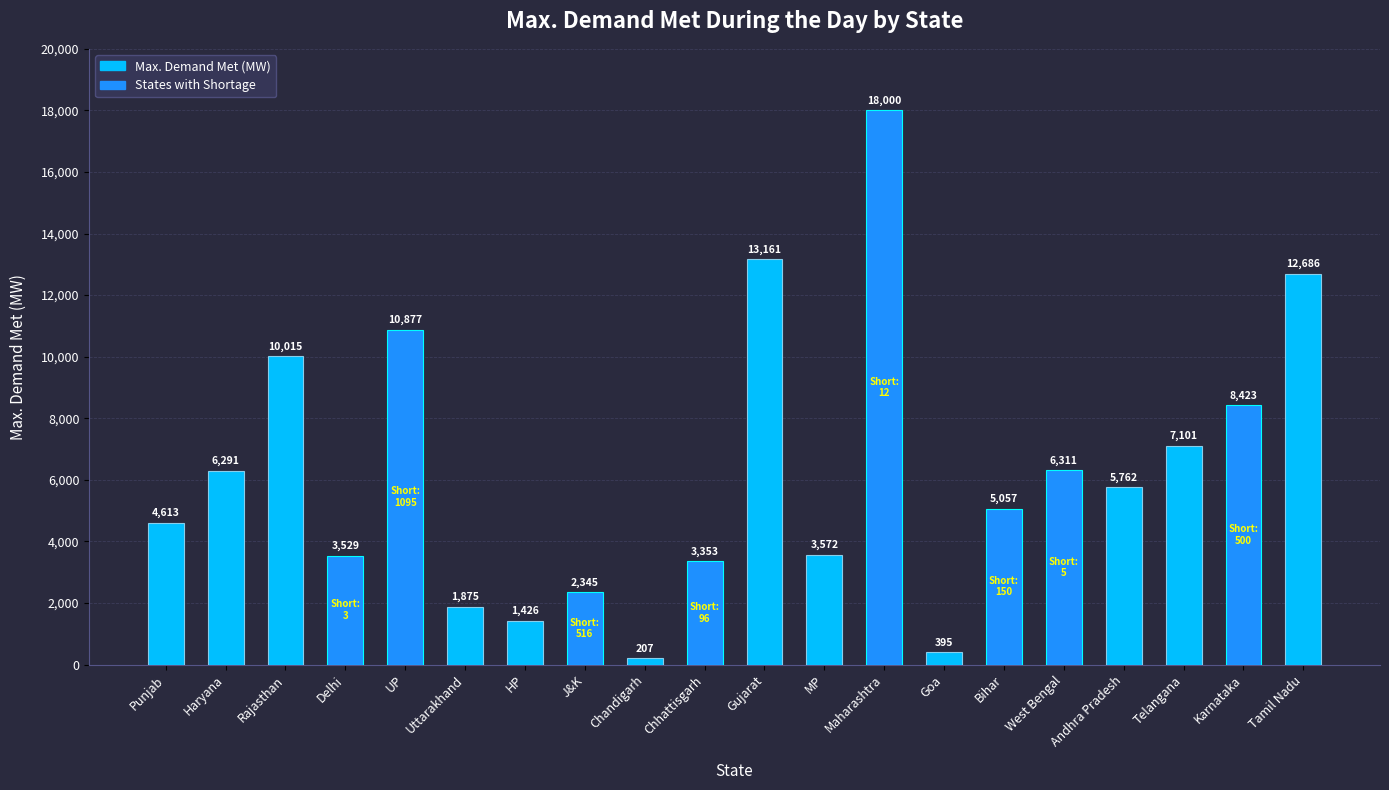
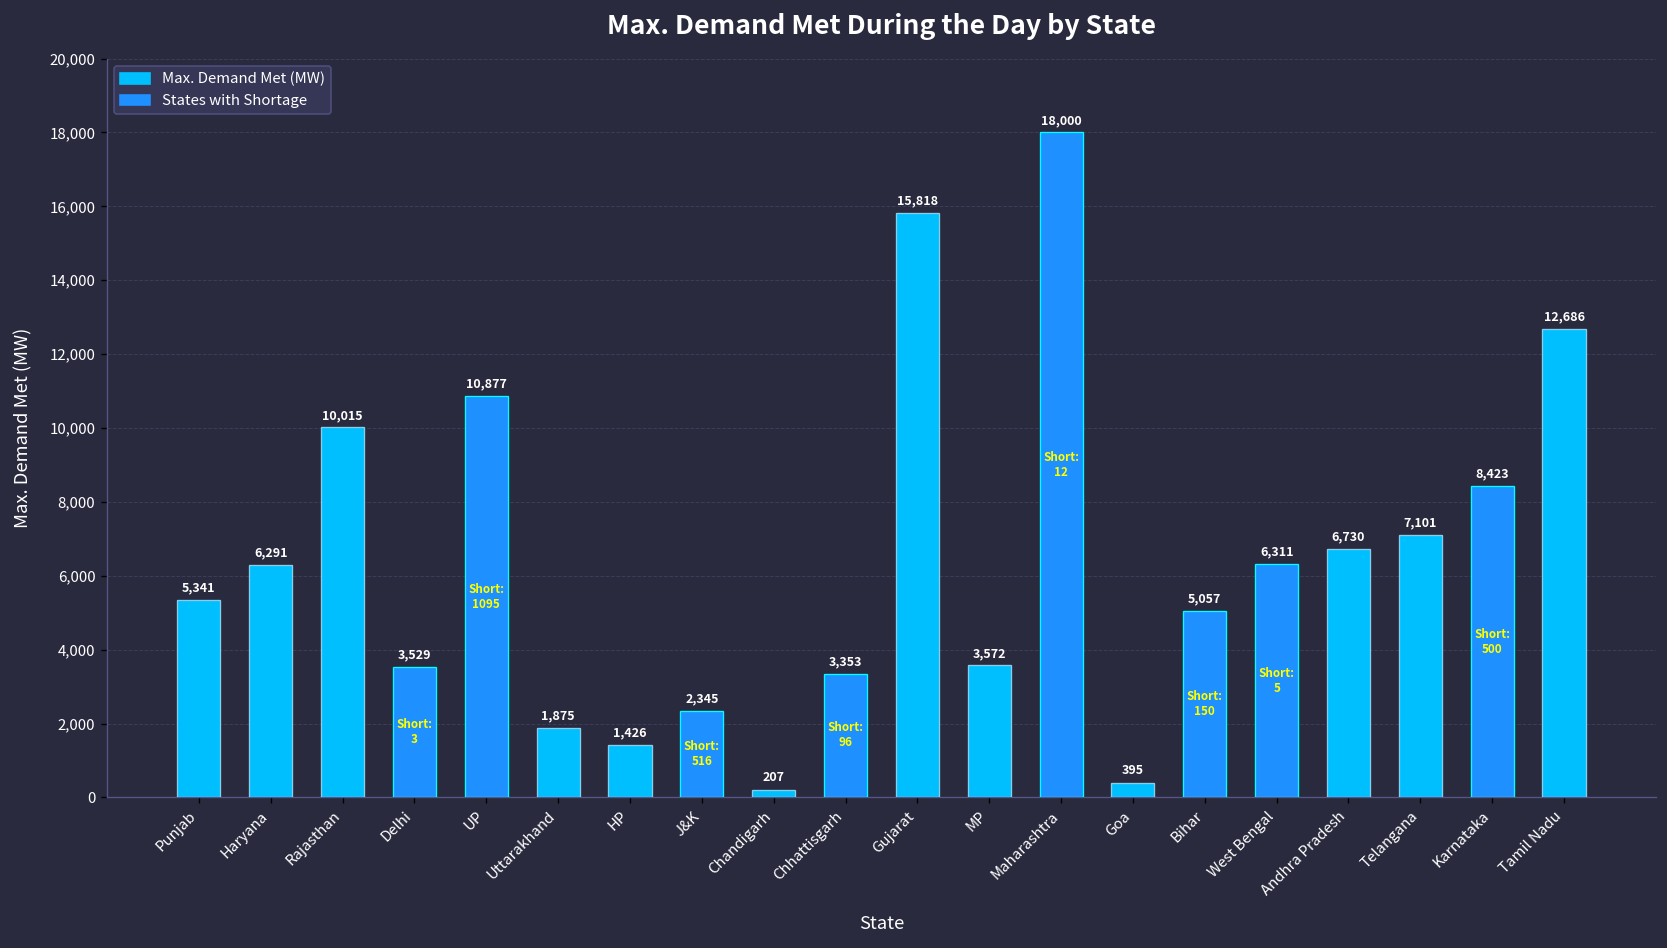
Punjab: 4,613 -> 5,341
Gujarat: 13,161 -> 15,818
Andhra Pradesh: 5,762 -> 6,730
